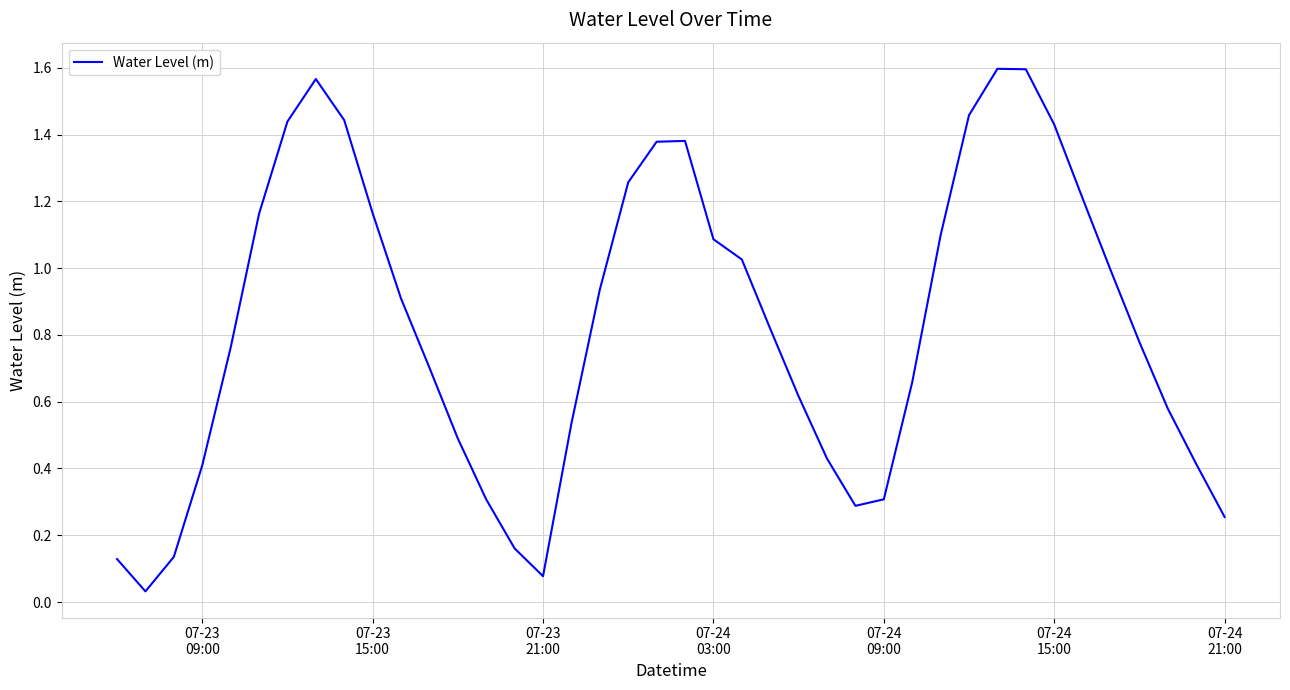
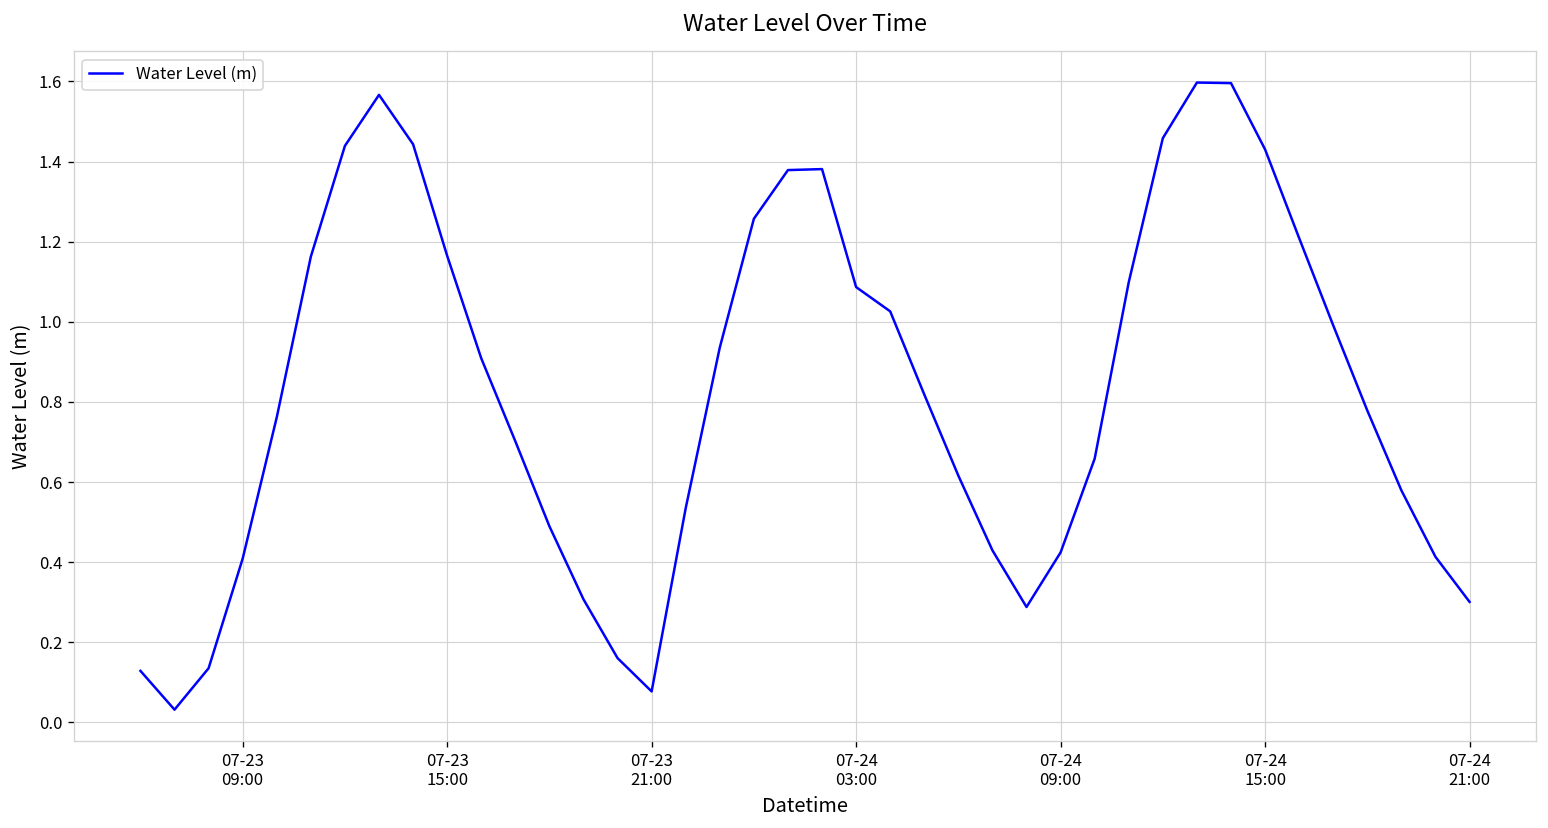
07-24 09:00: 0.31 -> 0.42
07-24 21:00: 0.25 -> 0.30
